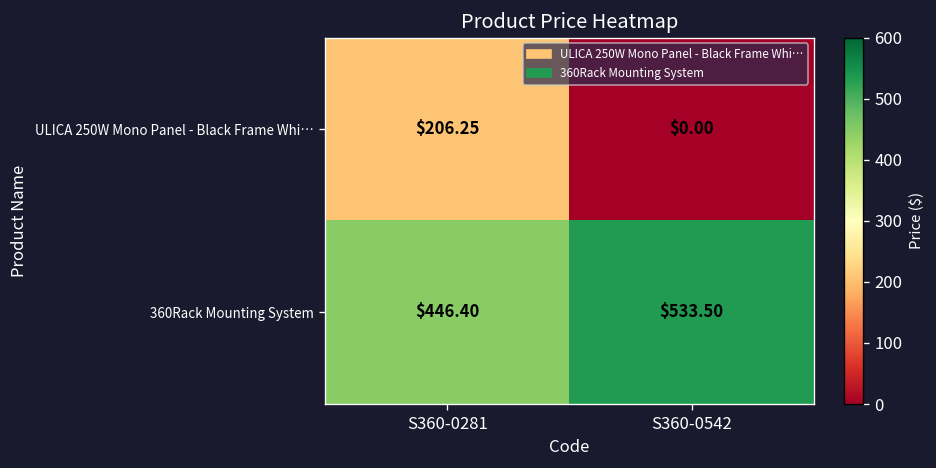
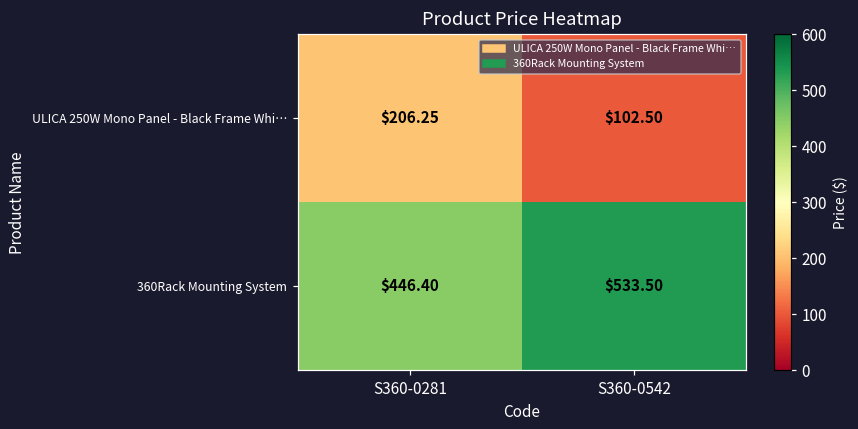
ULICA 250W Mono Panel - Black Frame Whi…, S360-0542: $0.00 -> $102.50
